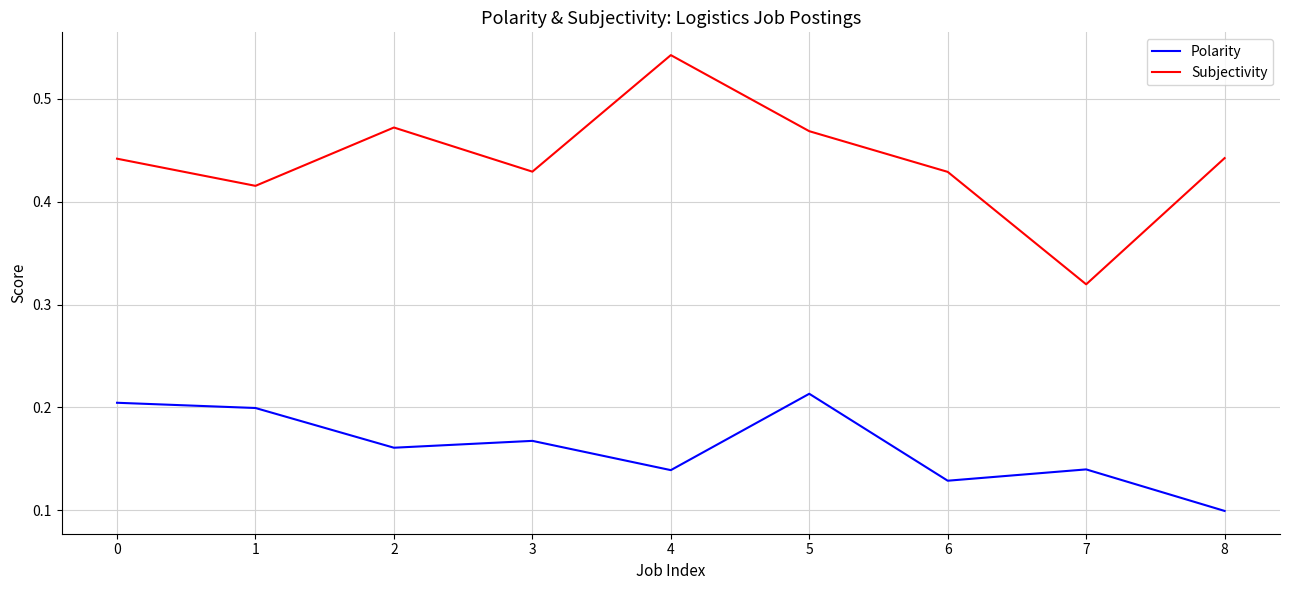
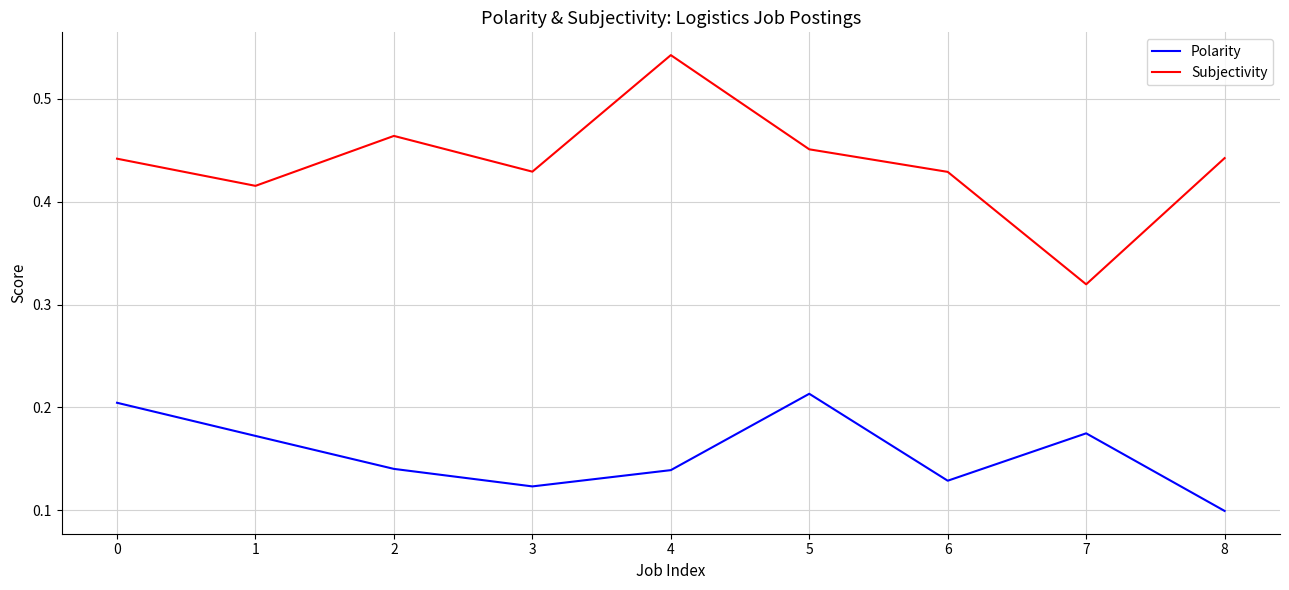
Polarity, 1: 0.199 -> 0.172
Polarity, 2: 0.161 -> 0.140
Subjectivity, 2: 0.472 -> 0.464
Polarity, 3: 0.167 -> 0.123
Subjectivity, 5: 0.469 -> 0.451
Polarity, 7: 0.140 -> 0.175
